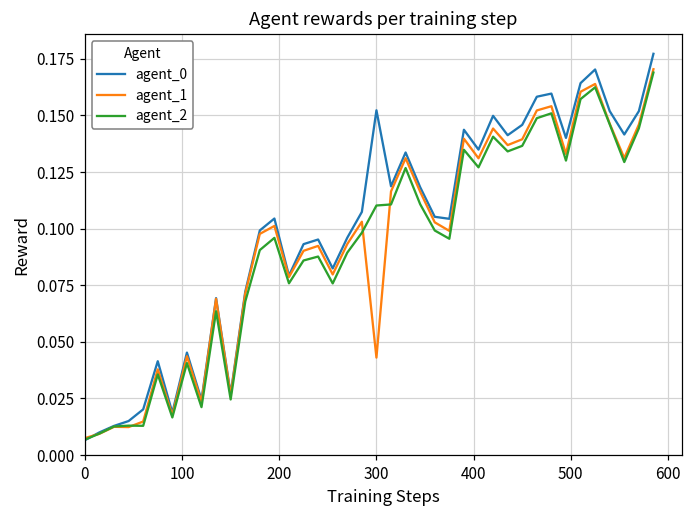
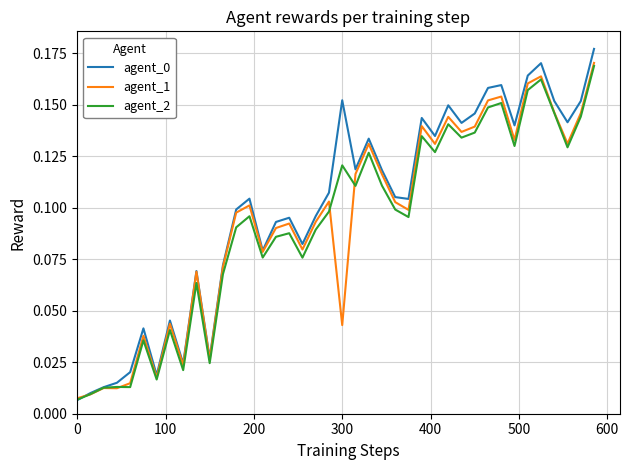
agent_2, 300: 0.110 -> 0.121
